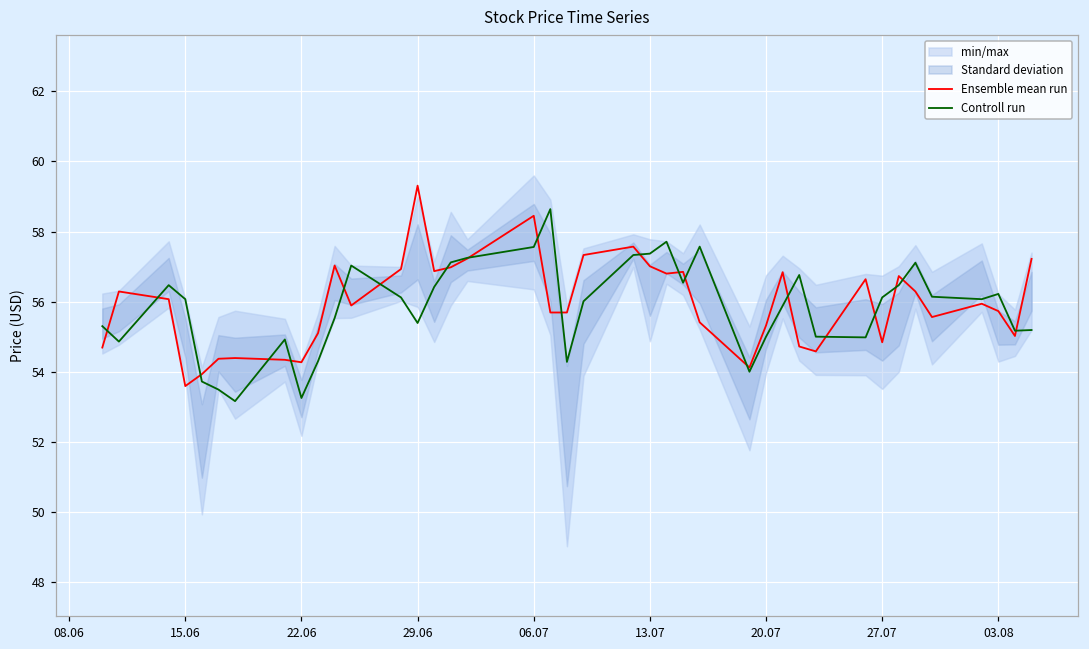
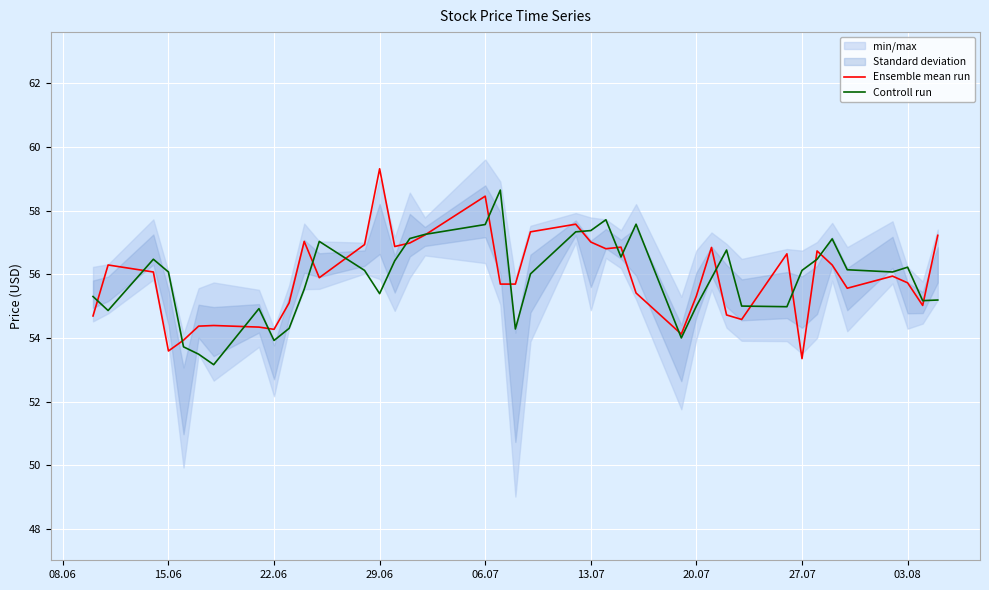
Controll run, 22.06: 53.3 -> 53.9
Ensemble mean run, 27.07: 54.8 -> 53.4
